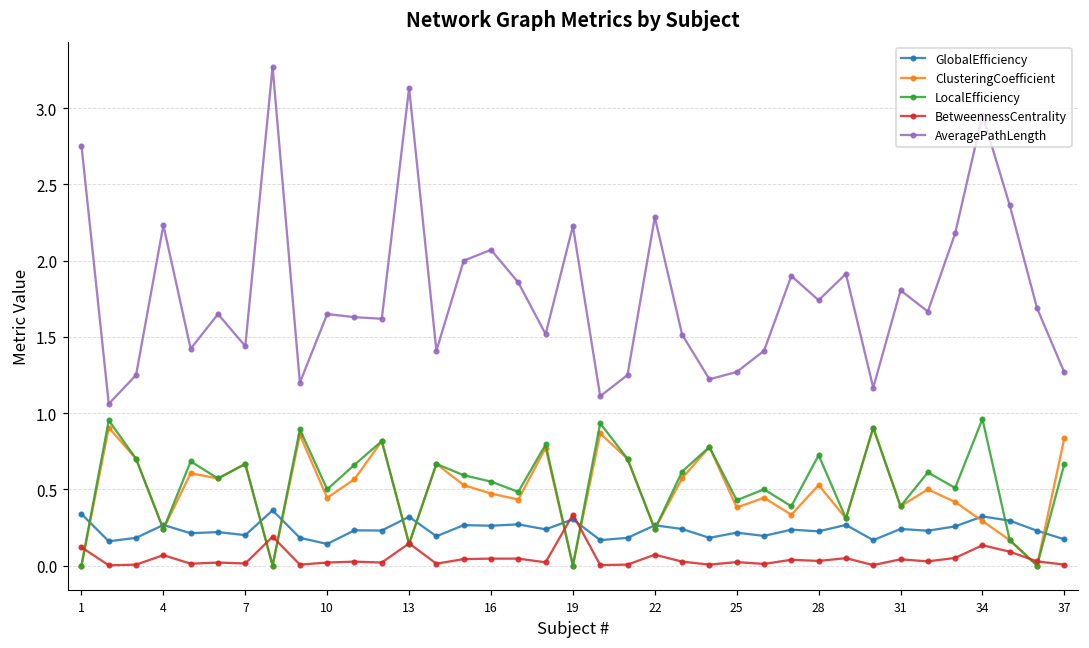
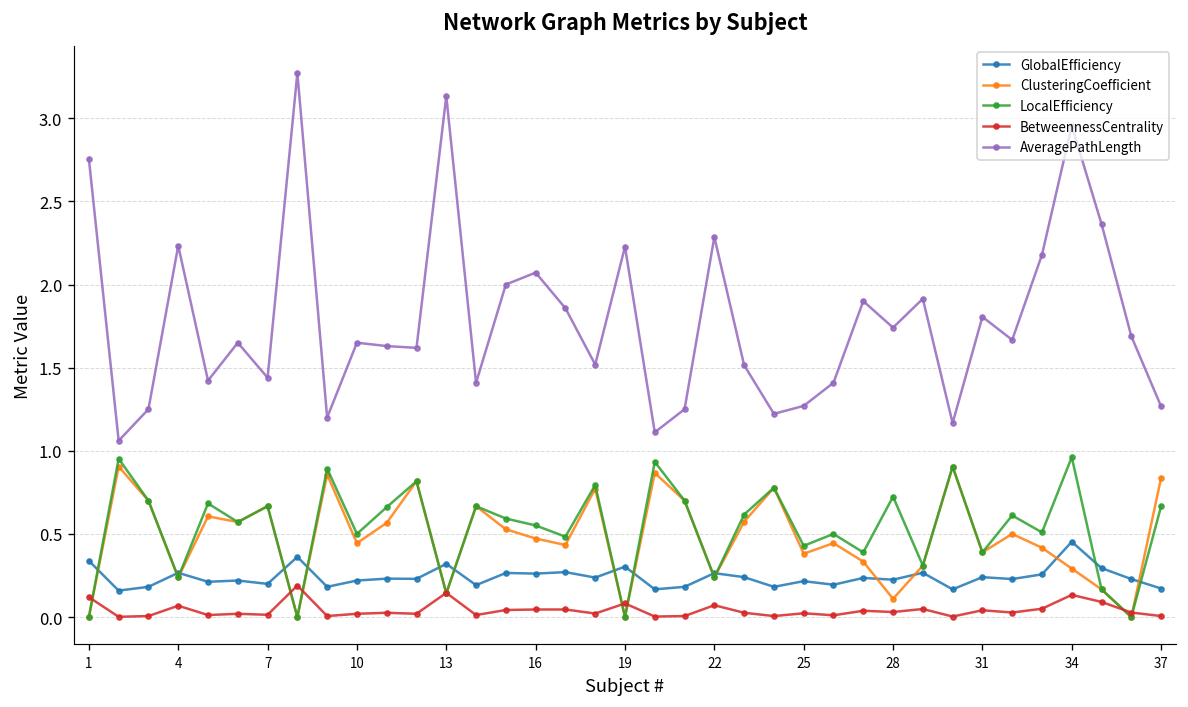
GlobalEfficiency, 10: 0.14 -> 0.22
BetweennessCentrality, 19: 0.33 -> 0.08
ClusteringCoefficient, 28: 0.53 -> 0.11
GlobalEfficiency, 34: 0.32 -> 0.45
